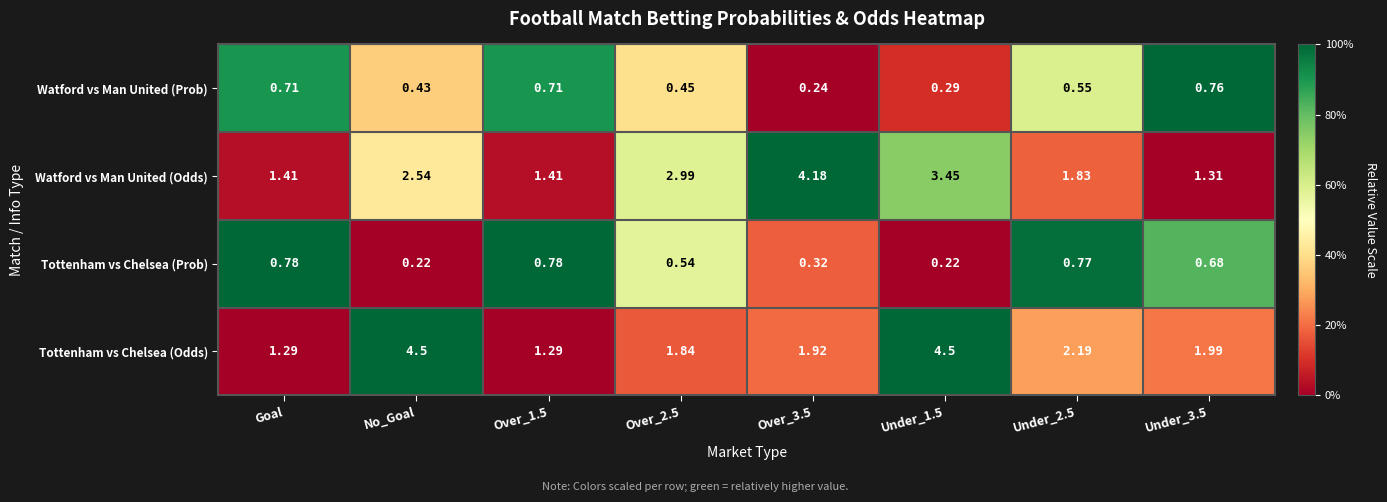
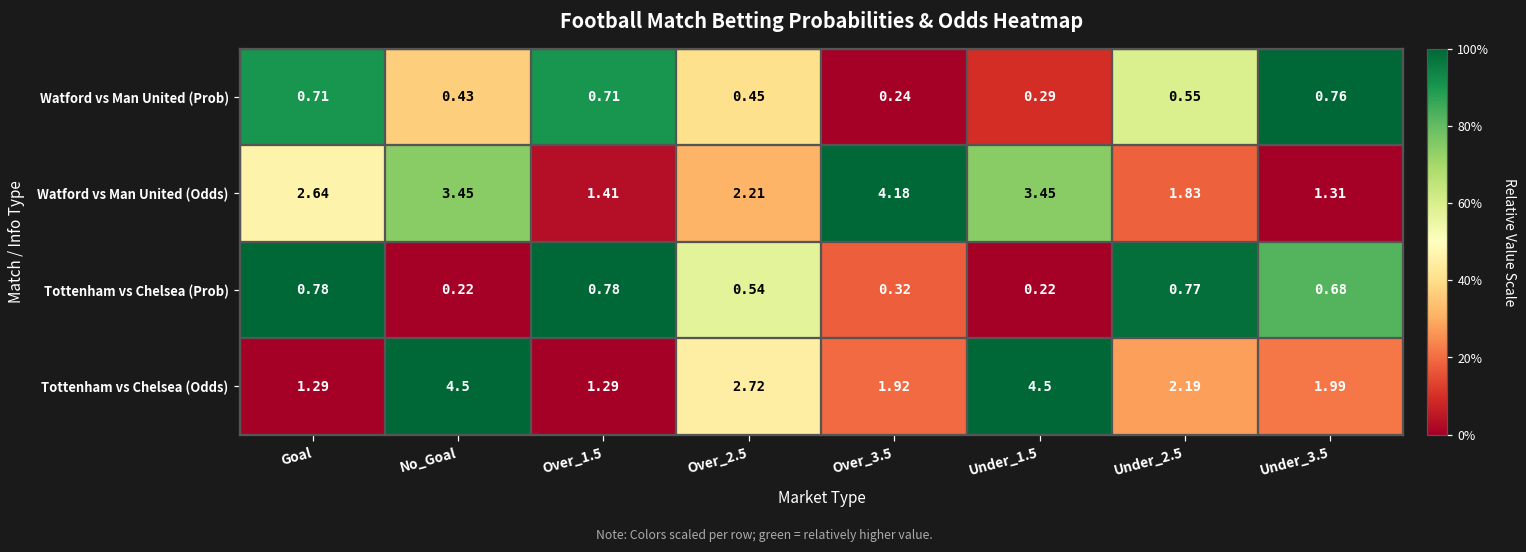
Watford vs Man United (Odds), Goal: 1.41 -> 2.64
Watford vs Man United (Odds), No_Goal: 2.54 -> 3.45
Watford vs Man United (Odds), Over_2.5: 2.99 -> 2.21
Tottenham vs Chelsea (Odds), Over_2.5: 1.84 -> 2.72
